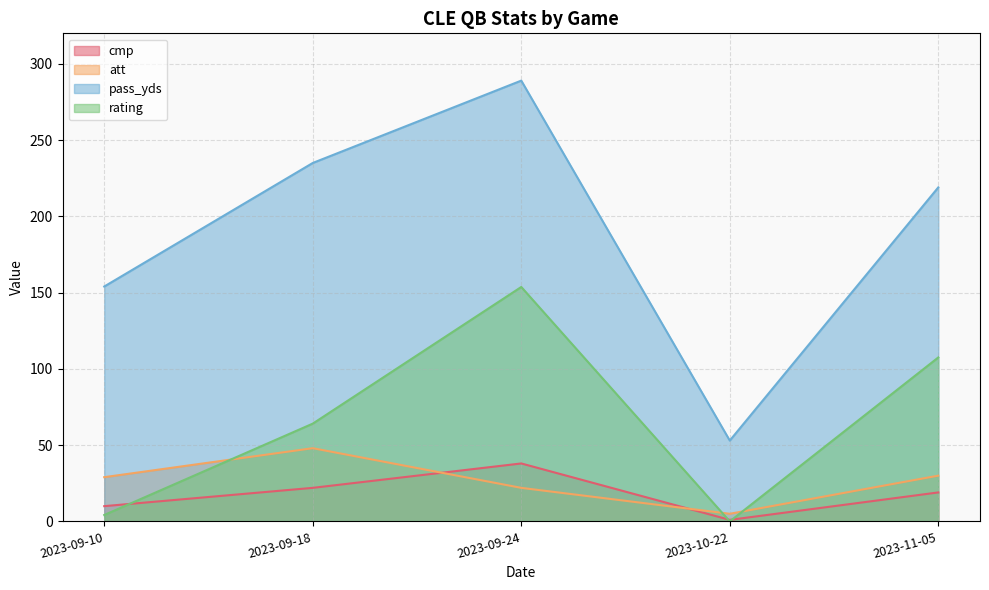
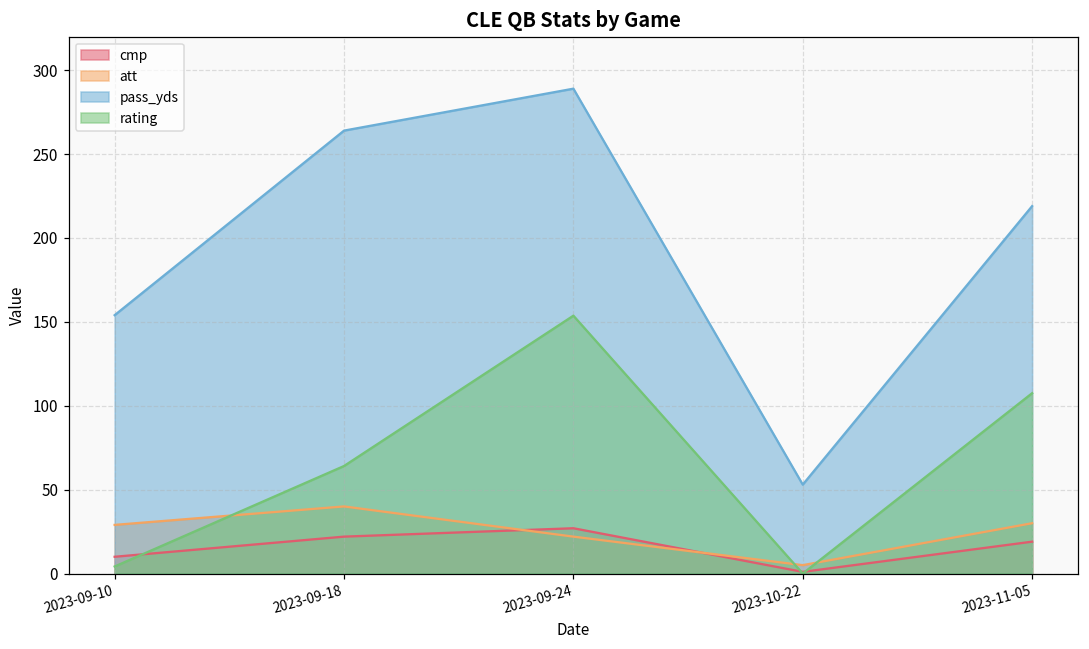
att, 2023-09-18: 48 -> 40
pass_yds, 2023-09-18: 235 -> 264
cmp, 2023-09-24: 38 -> 27
